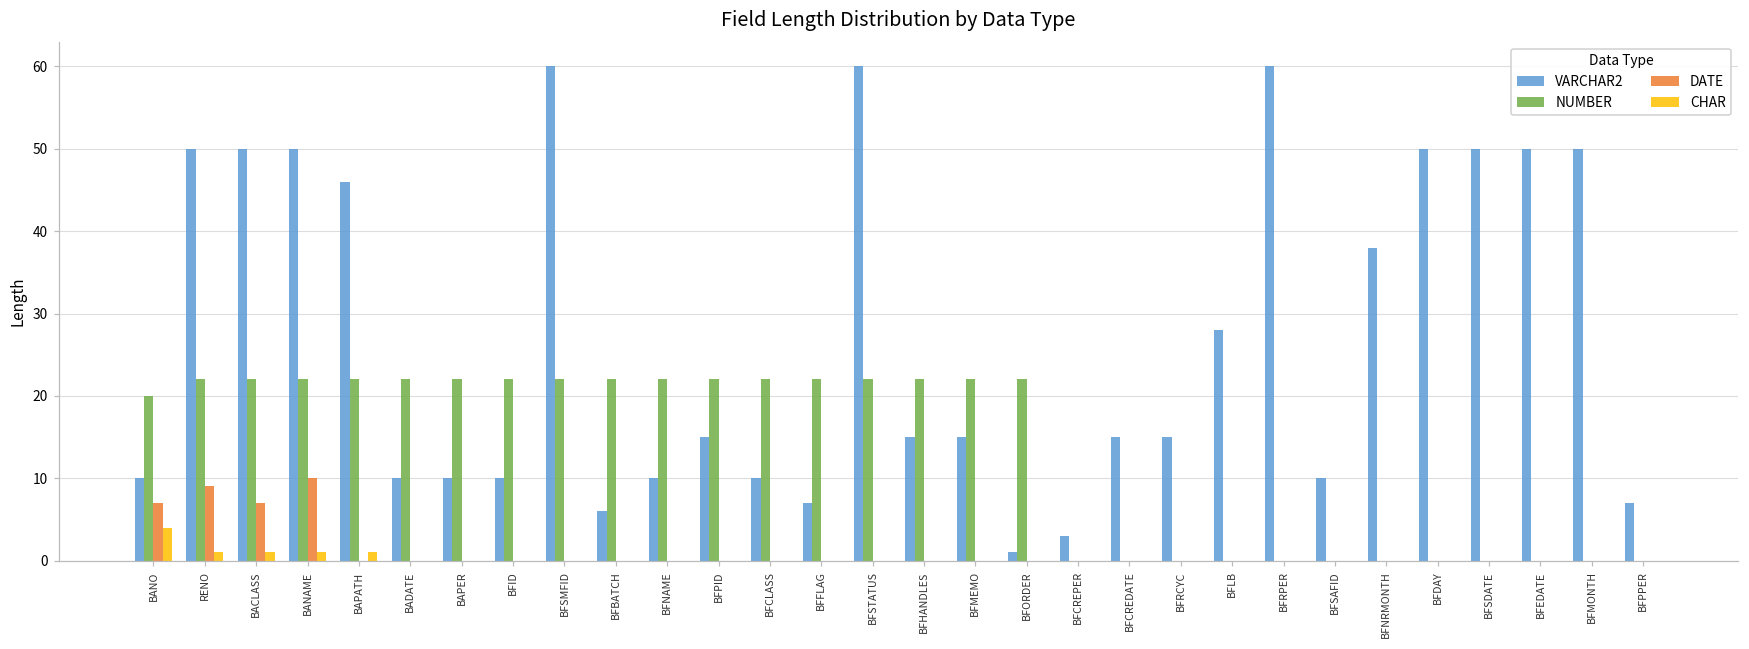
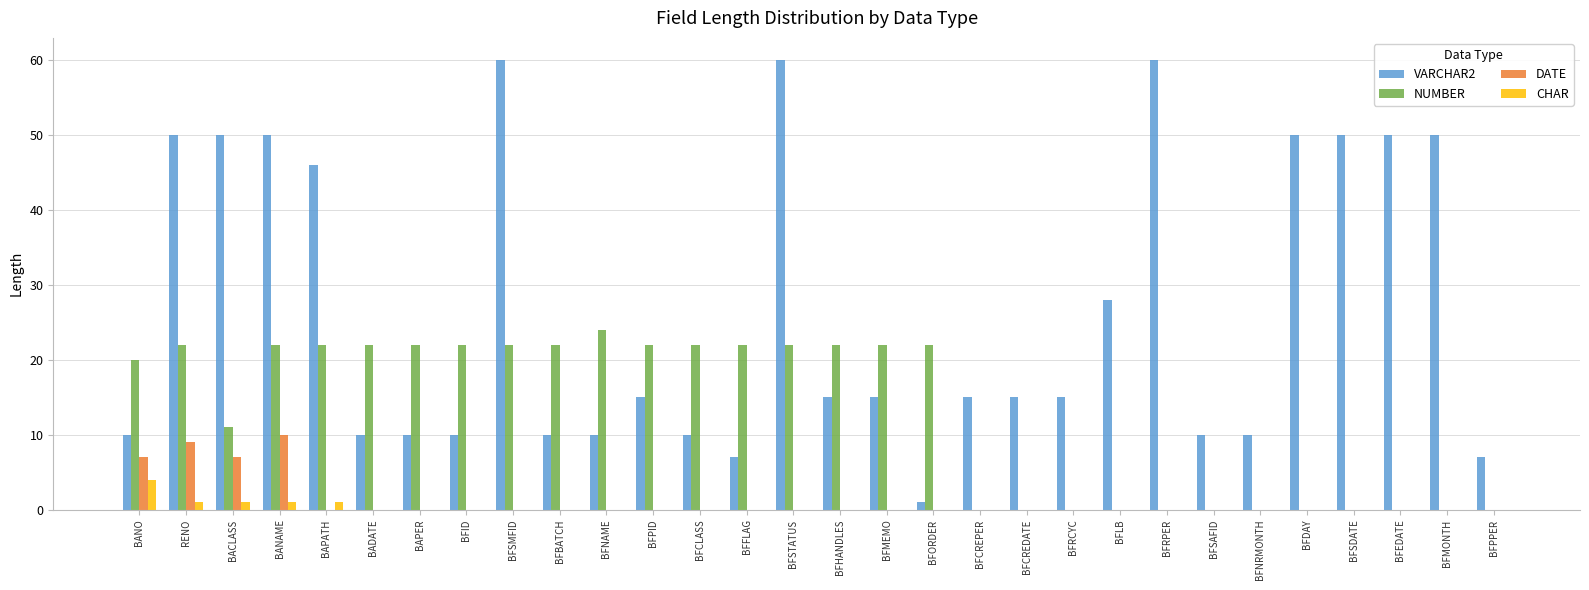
NUMBER, BACLASS: 22 -> 11
VARCHAR2, BFBATCH: 6 -> 10
NUMBER, BFNAME: 22 -> 24
VARCHAR2, BFCREPER: 3 -> 15
VARCHAR2, BFNRMONTH: 38 -> 10
